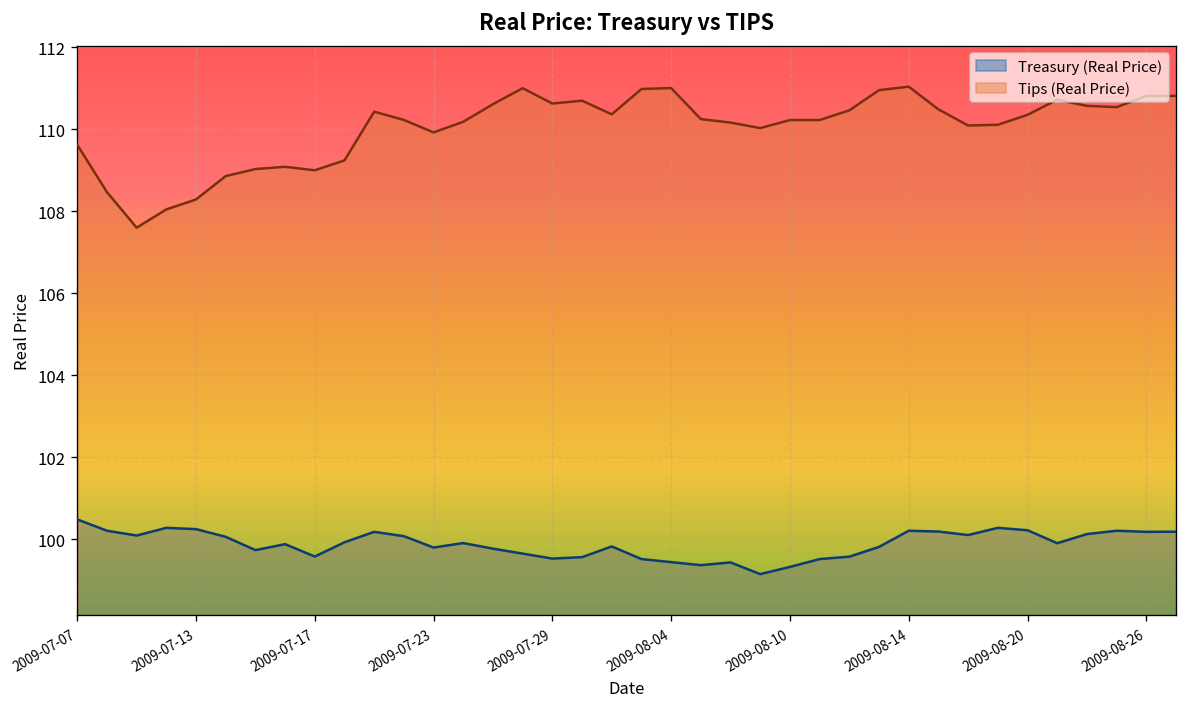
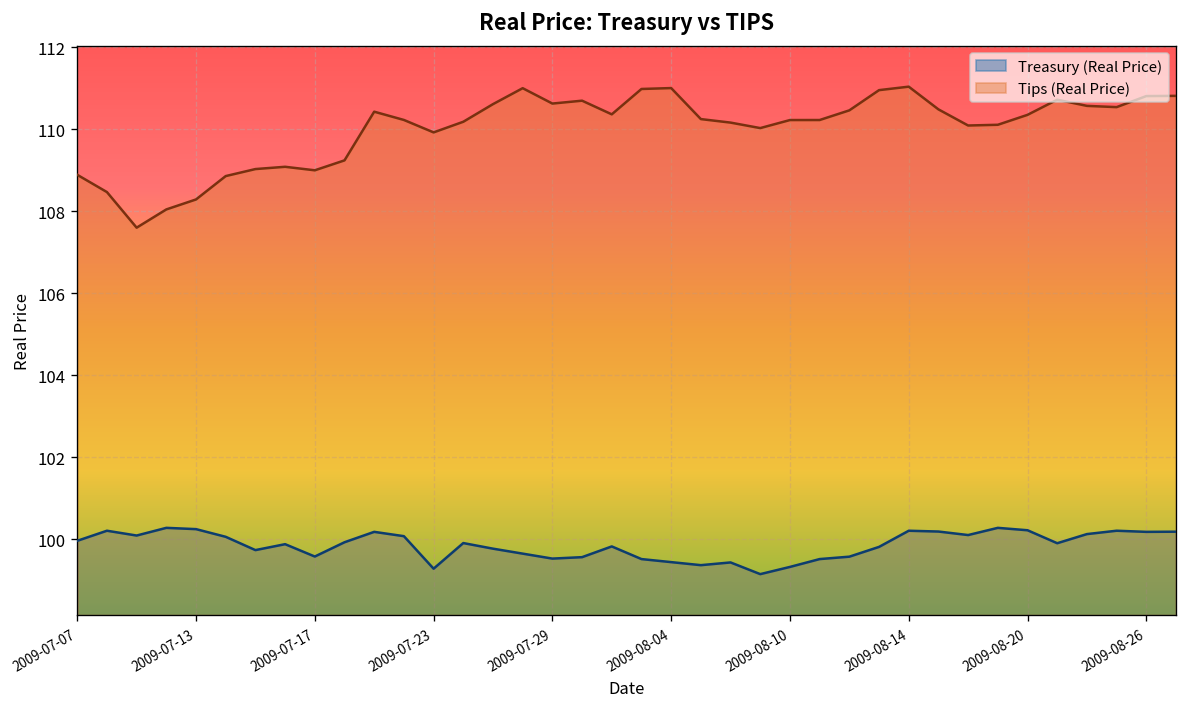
Treasury (Real Price), 2009-07-07: 100.5 -> 100.0
Tips (Real Price), 2009-07-07: 109.6 -> 108.9
Treasury (Real Price), 2009-07-23: 99.8 -> 99.3
